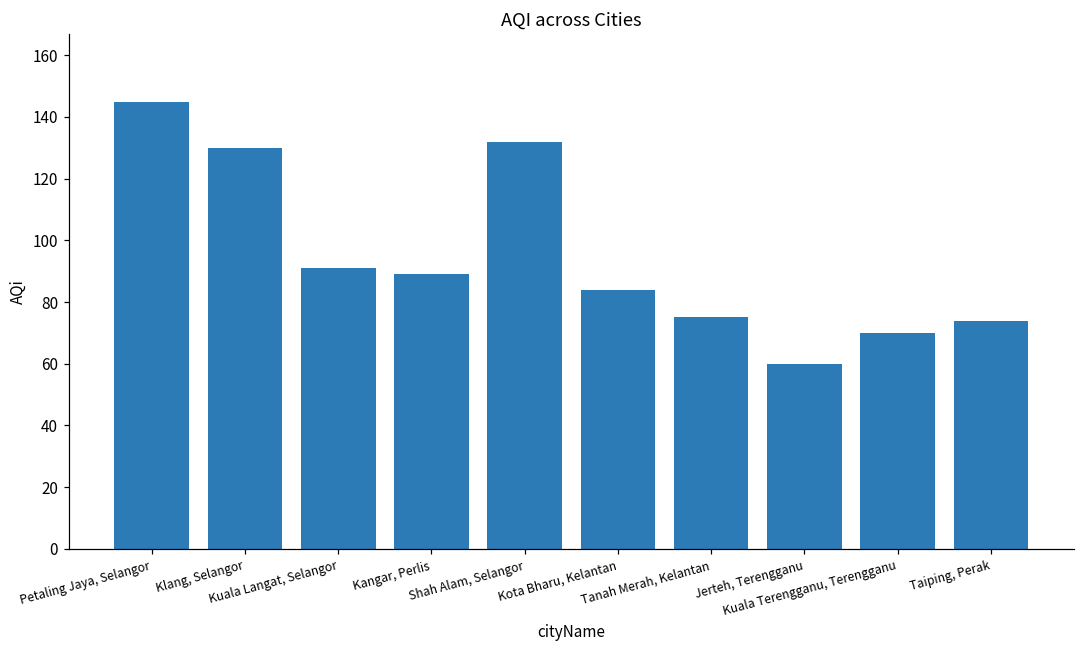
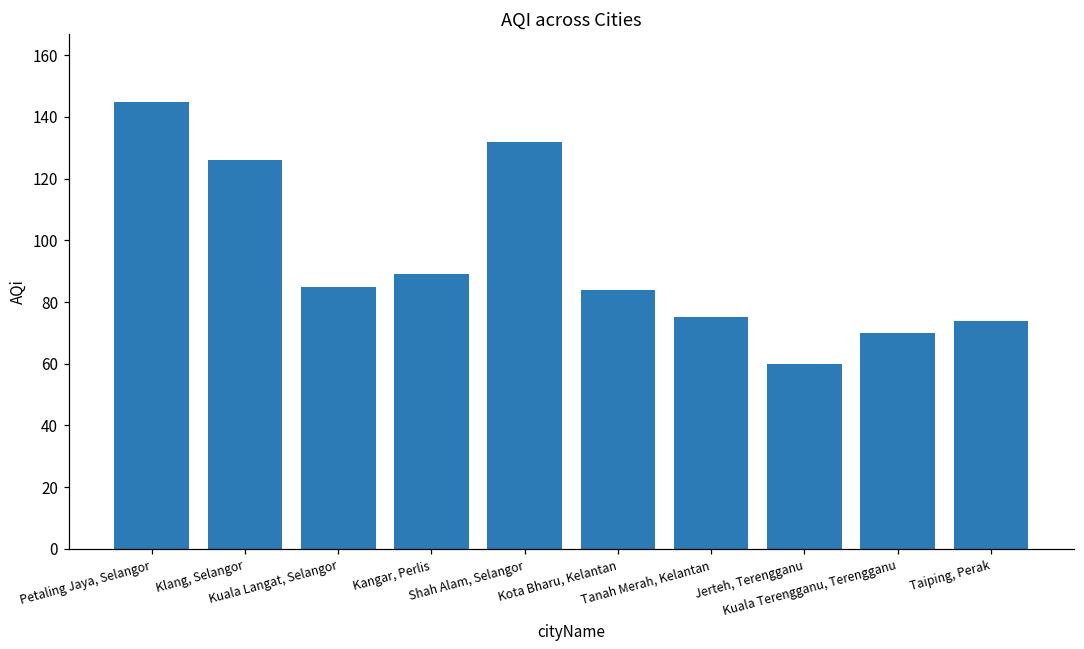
Klang, Selangor: 130 -> 126
Kuala Langat, Selangor: 91 -> 85
